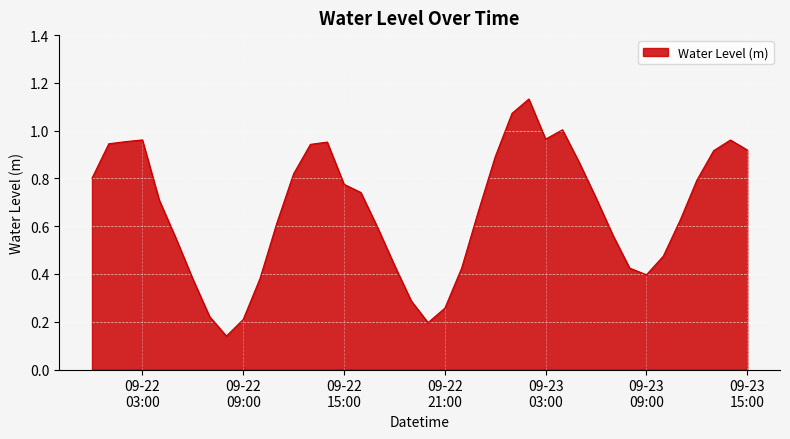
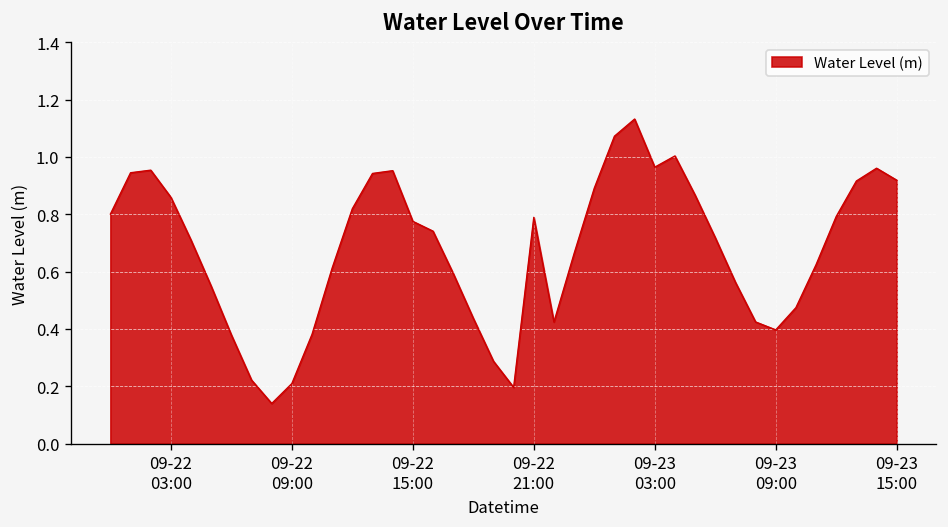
09-22 03:00: 0.96 -> 0.86
09-22 21:00: 0.26 -> 0.79
